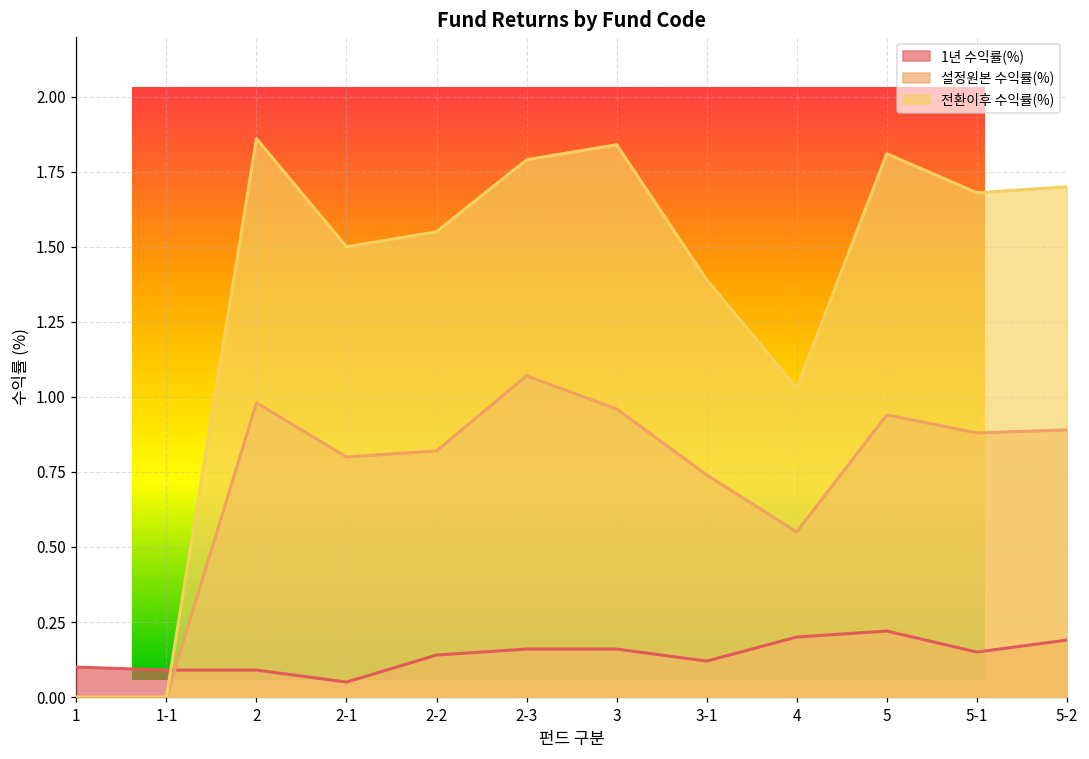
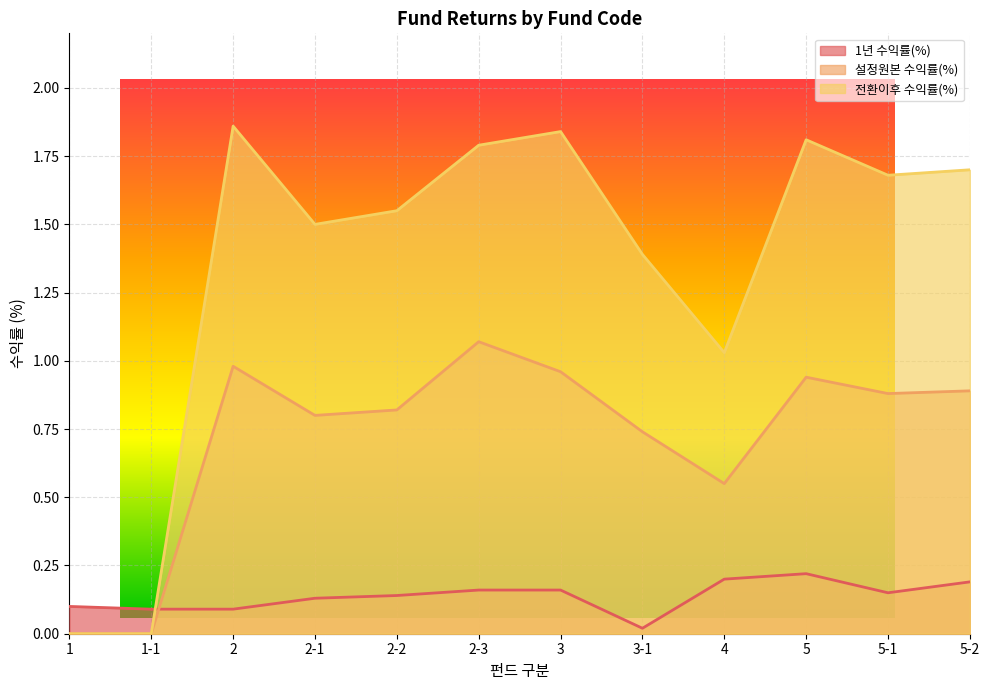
1년 수익률(%), 2-1: 0.05 -> 0.13
1년 수익률(%), 3-1: 0.12 -> 0.02
